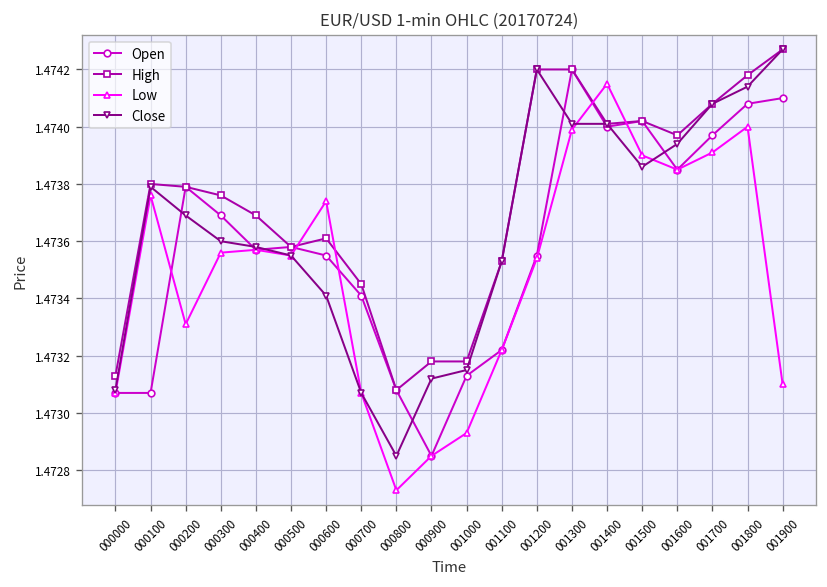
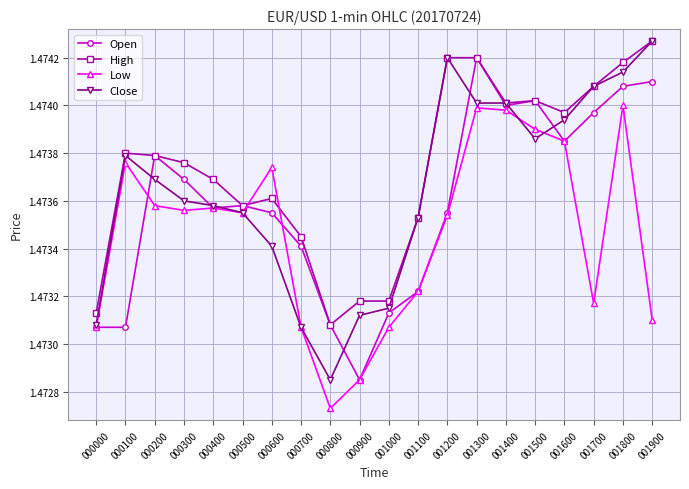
Low, 000200: 1.47331 -> 1.47358
Low, 001000: 1.47293 -> 1.47307
Low, 001400: 1.47415 -> 1.47398
Low, 001700: 1.47391 -> 1.47317
